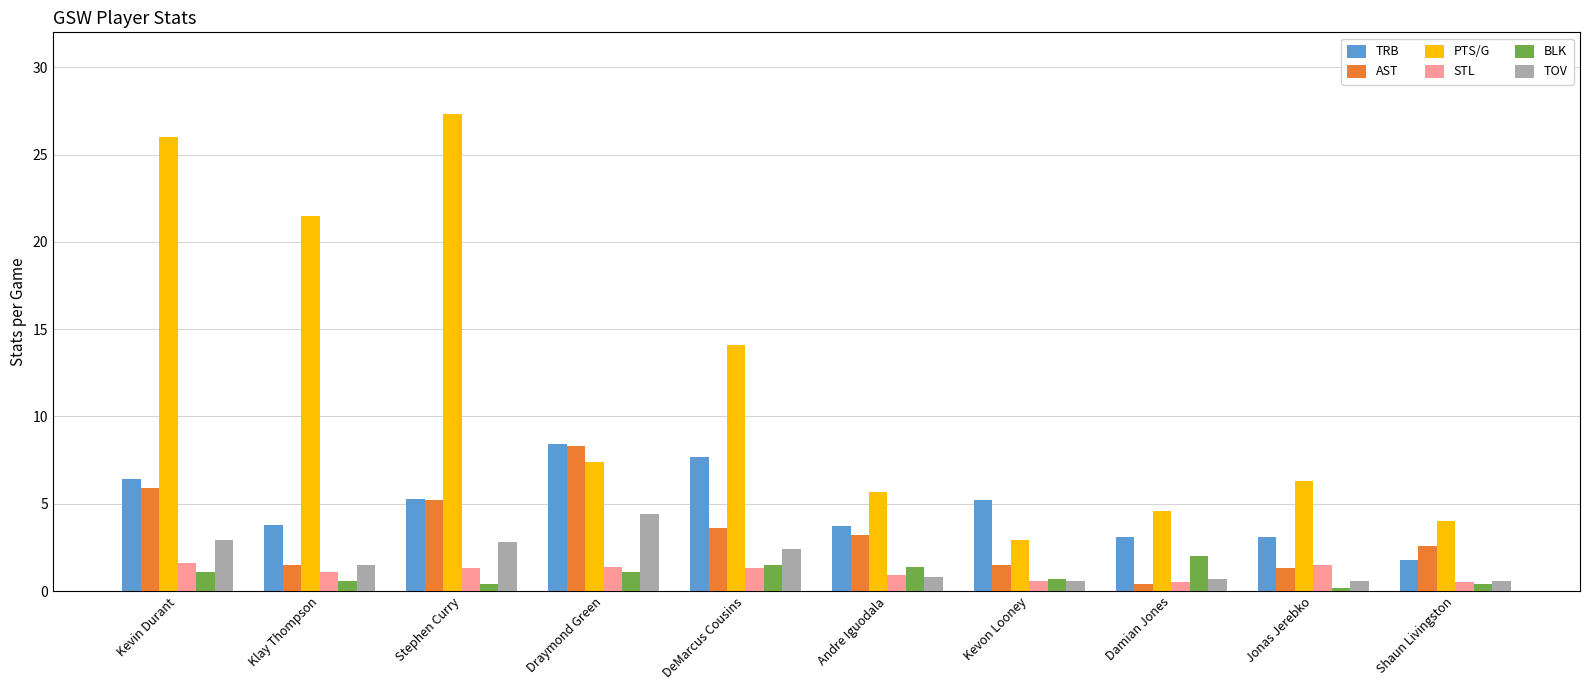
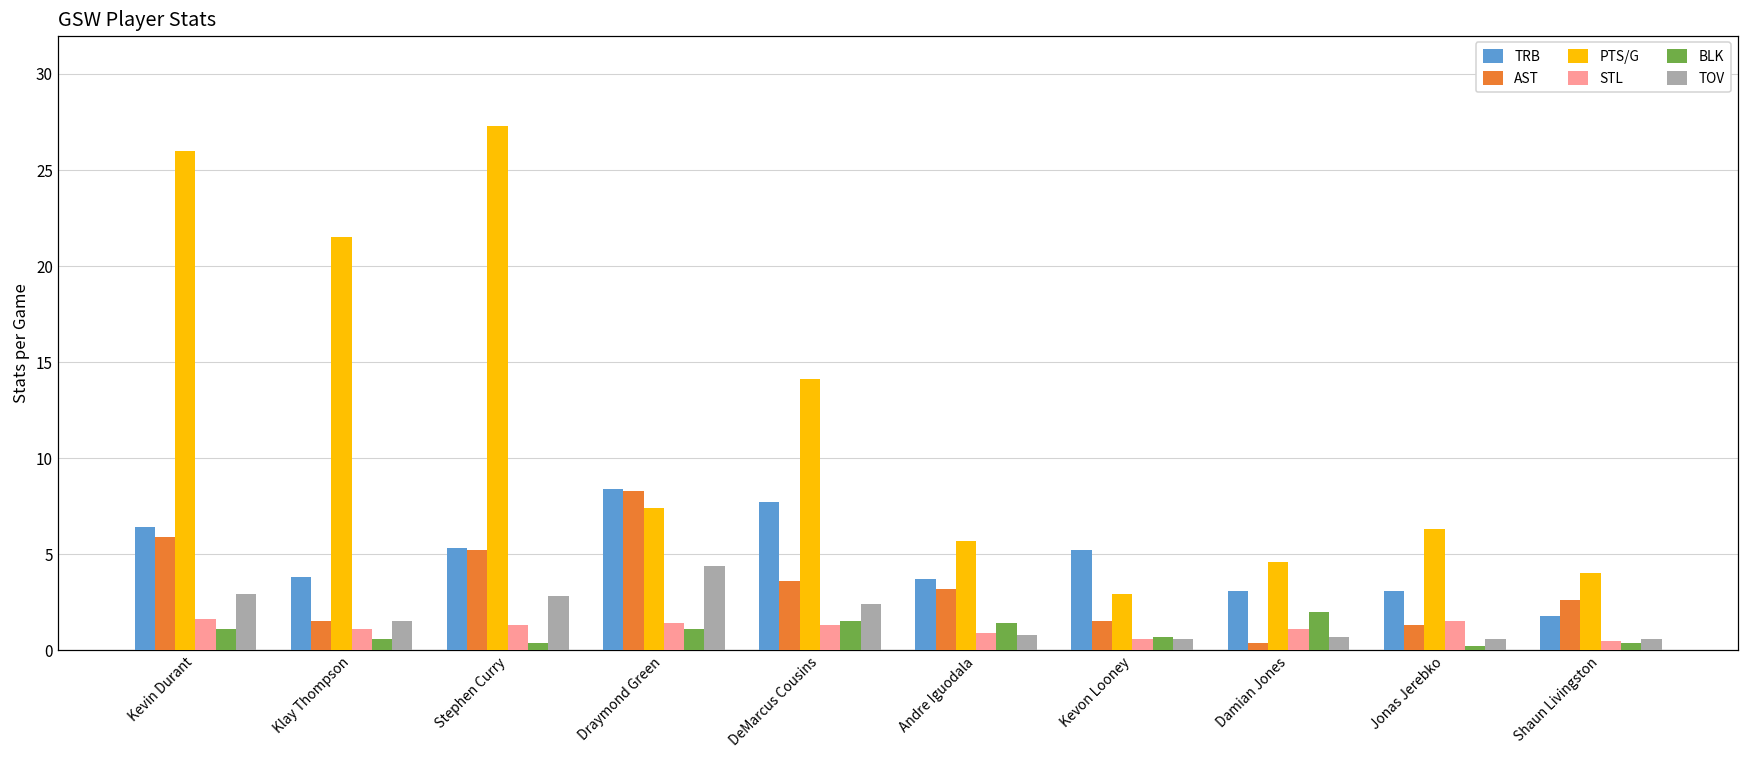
STL, Damian Jones: 0.5 -> 1.1
